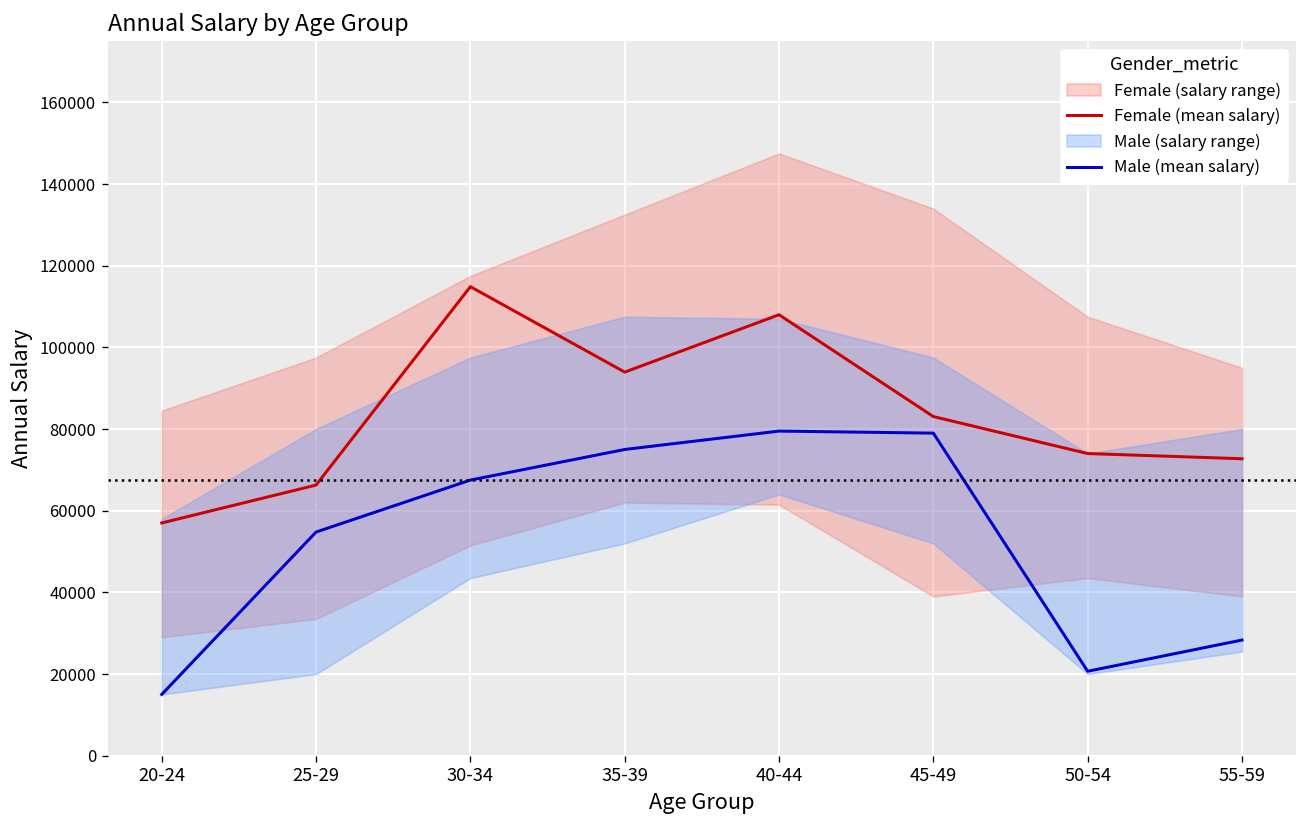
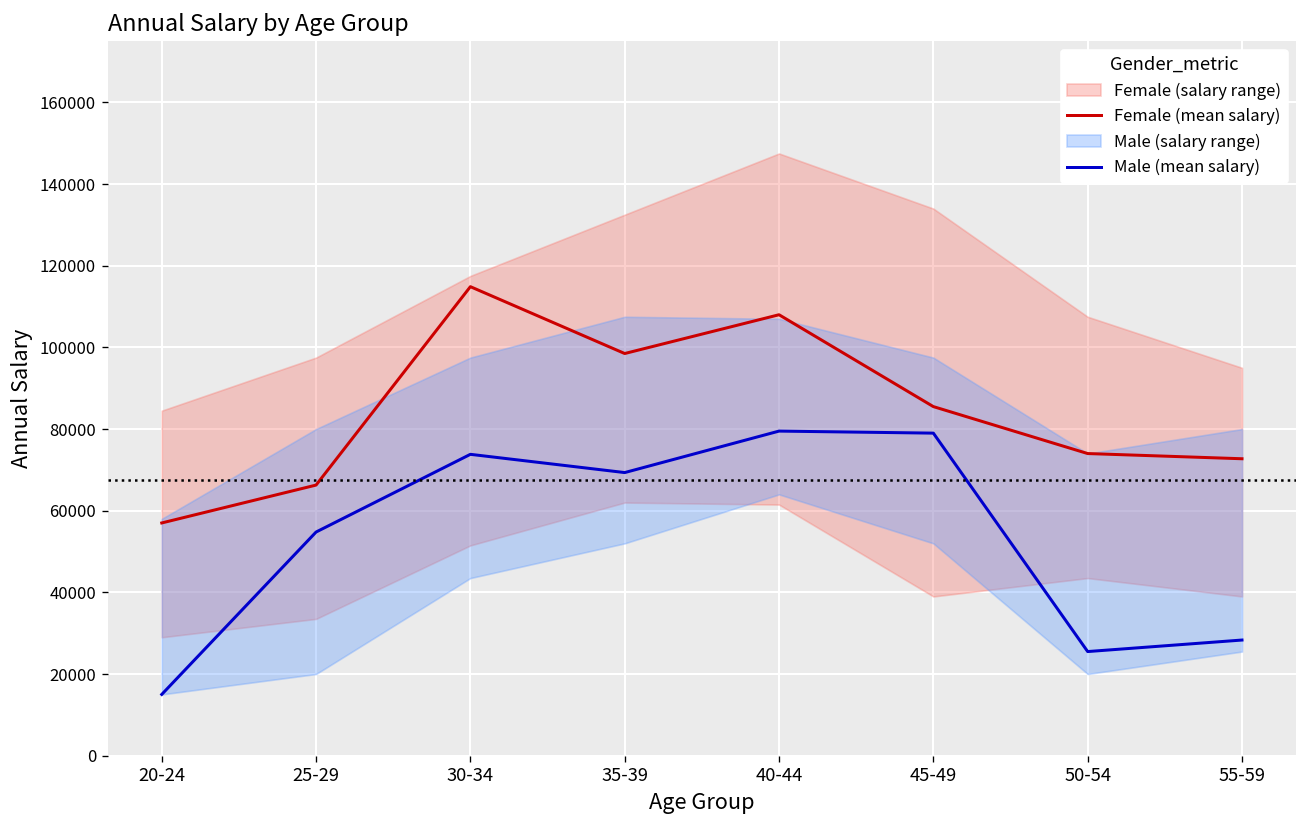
Male (mean salary), 30-34: 68000 -> 74000
Female (mean salary), 35-39: 94000 -> 99000
Male (mean salary), 35-39: 75000 -> 69000
Female (mean salary), 45-49: 83000 -> 86000
Male (mean salary), 50-54: 21000 -> 26000
